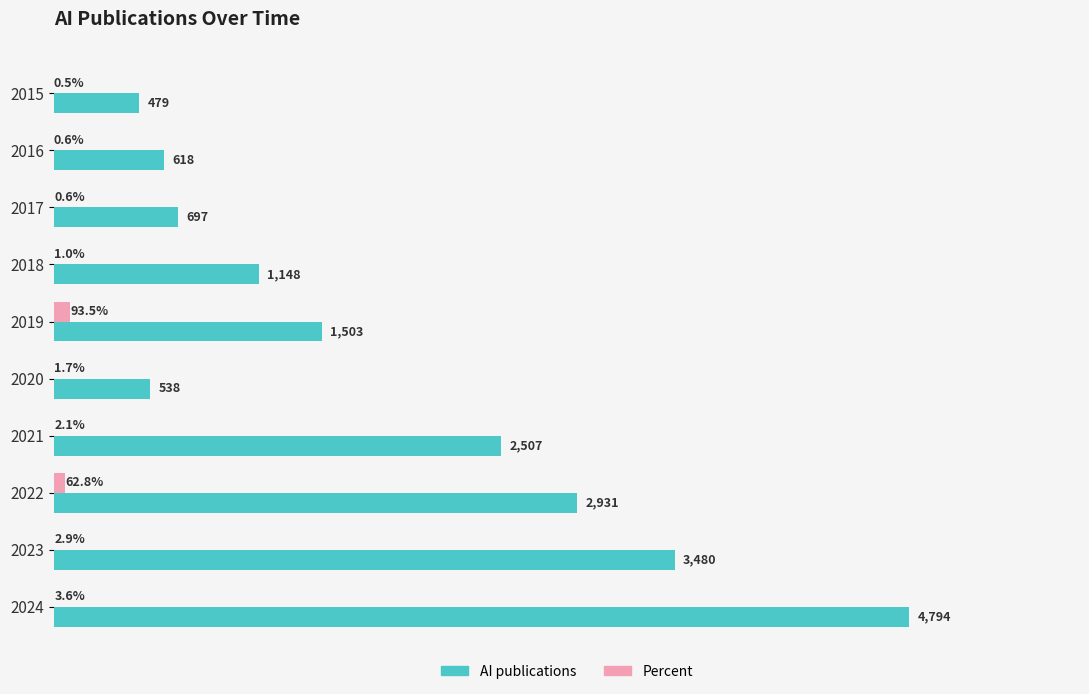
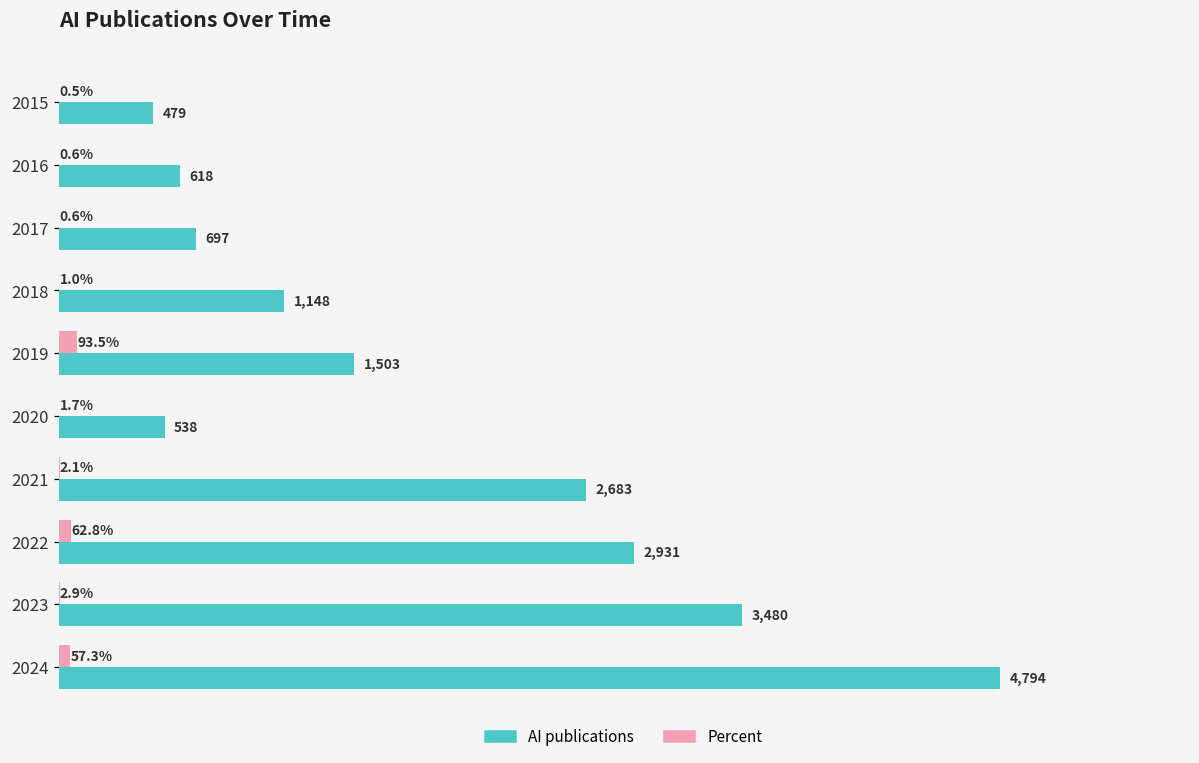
AI publications, 2021: 2,507 -> 2,683
Percent, 2024: 3.6% -> 57.3%
